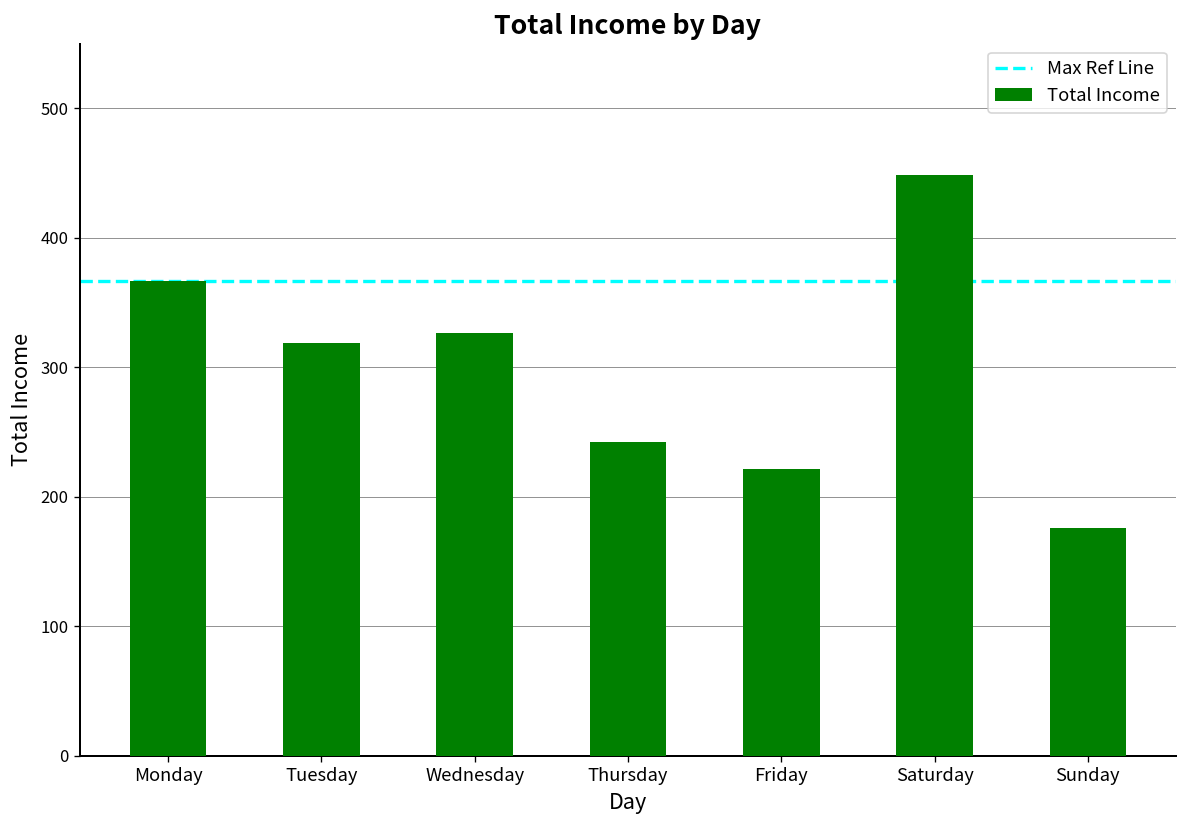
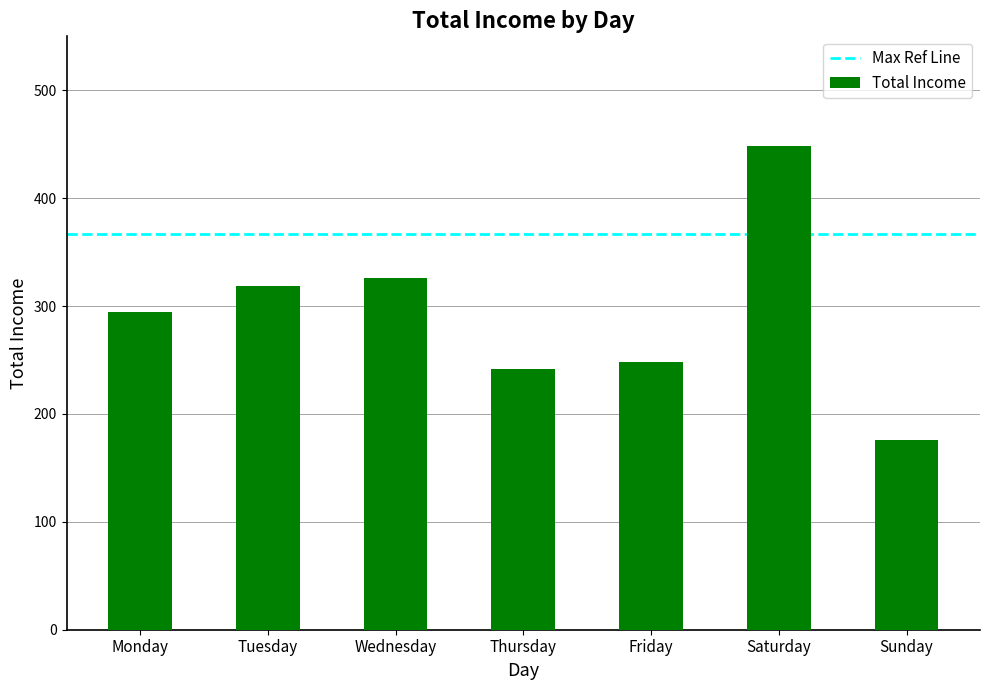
Monday: 367 -> 294
Friday: 221 -> 249
